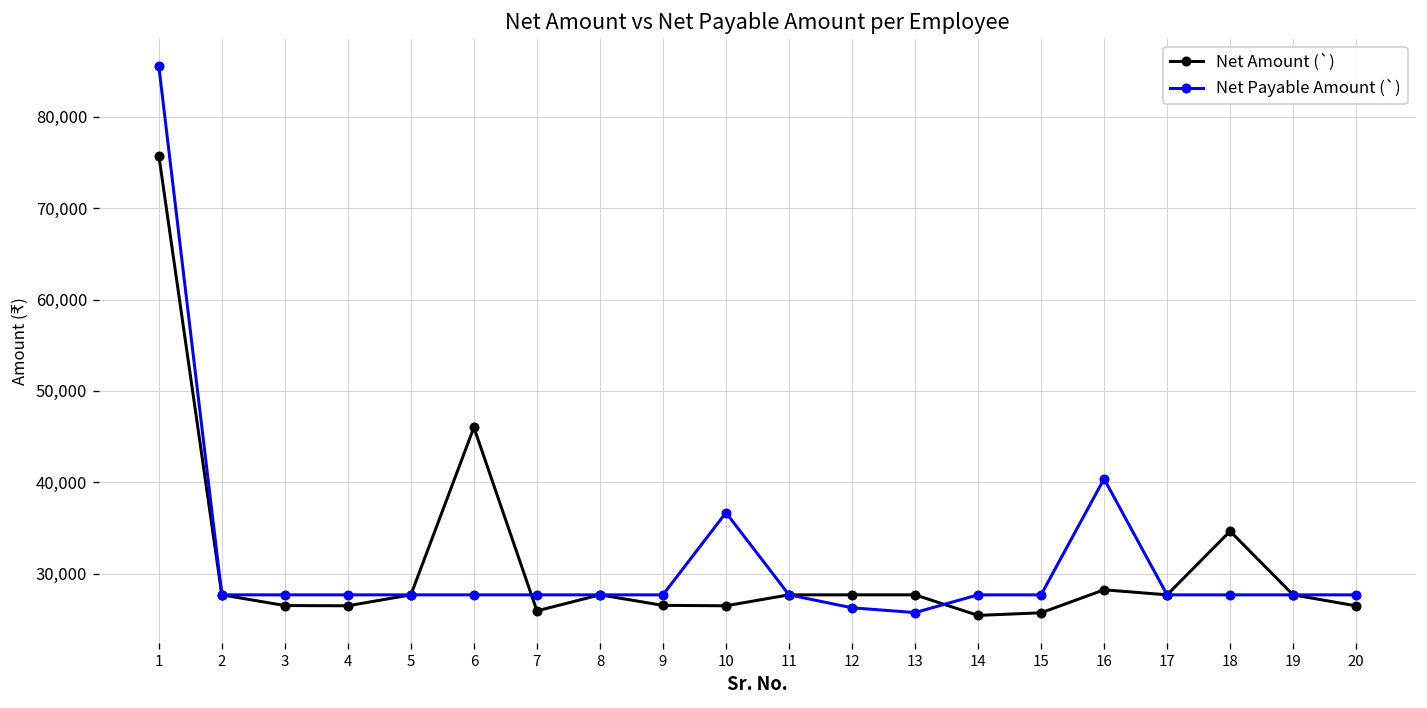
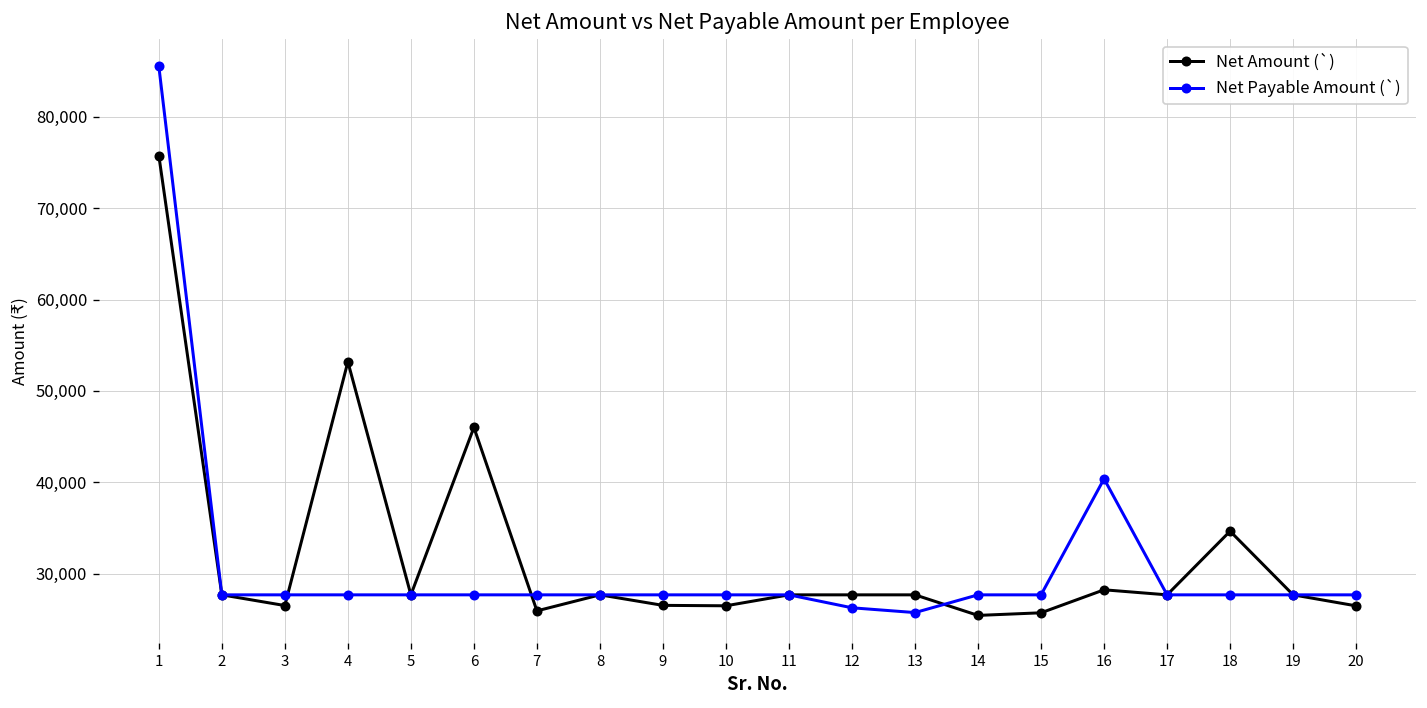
Net Amount (`), 4: 26,000 -> 53,000
Net Payable Amount (`), 10: 37,000 -> 28,000
